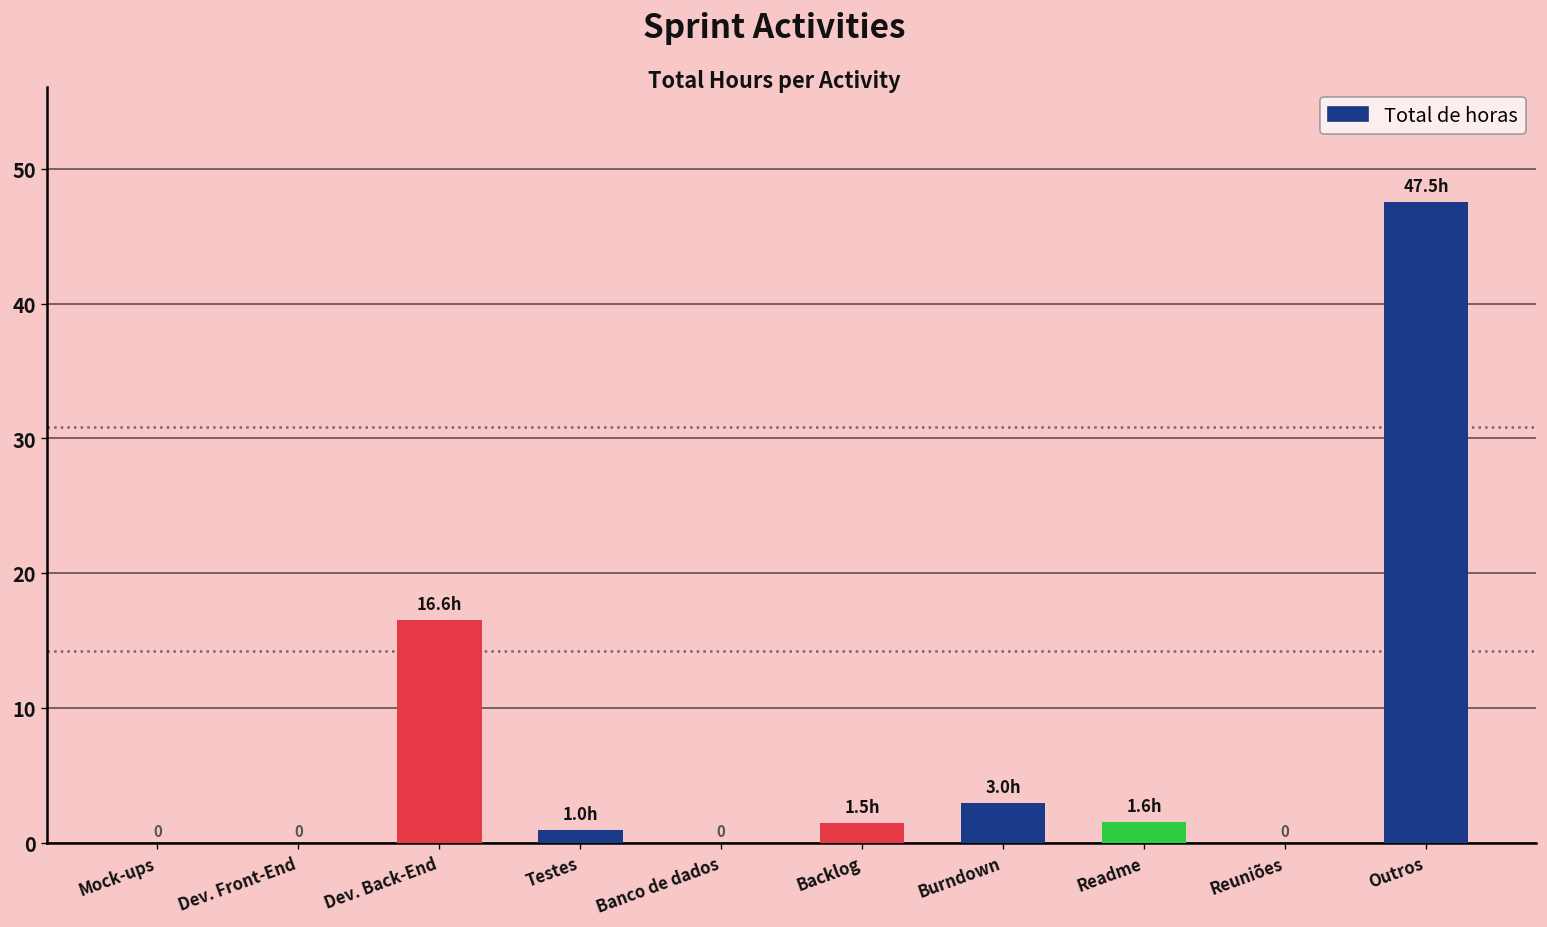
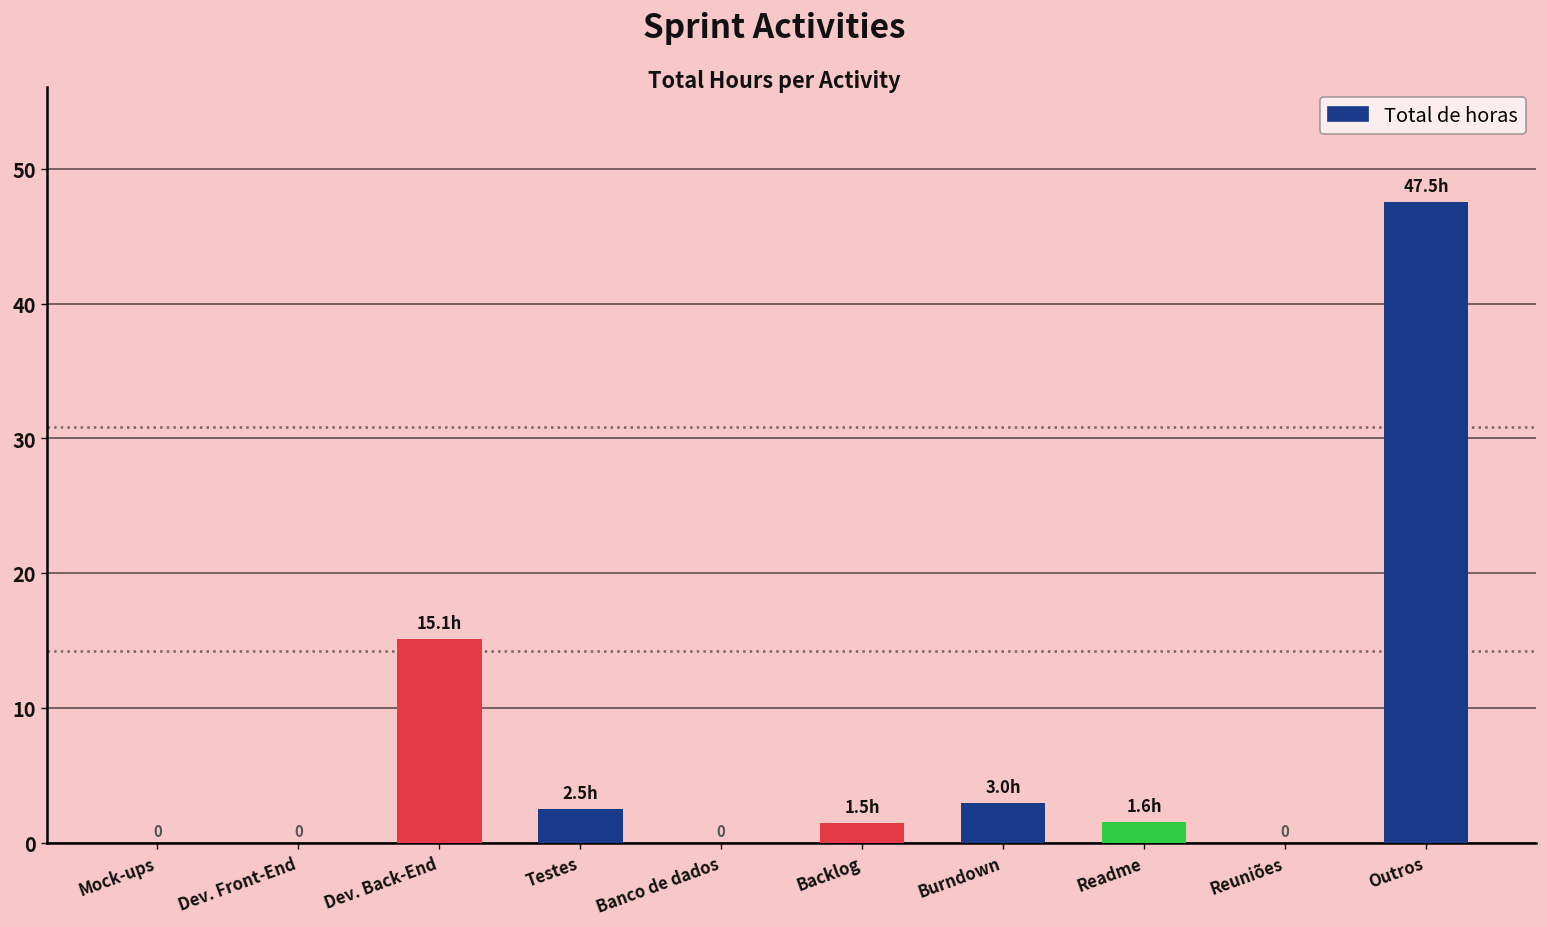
Dev. Back-End: 16.6h -> 15.1h
Testes: 1.0h -> 2.5h
